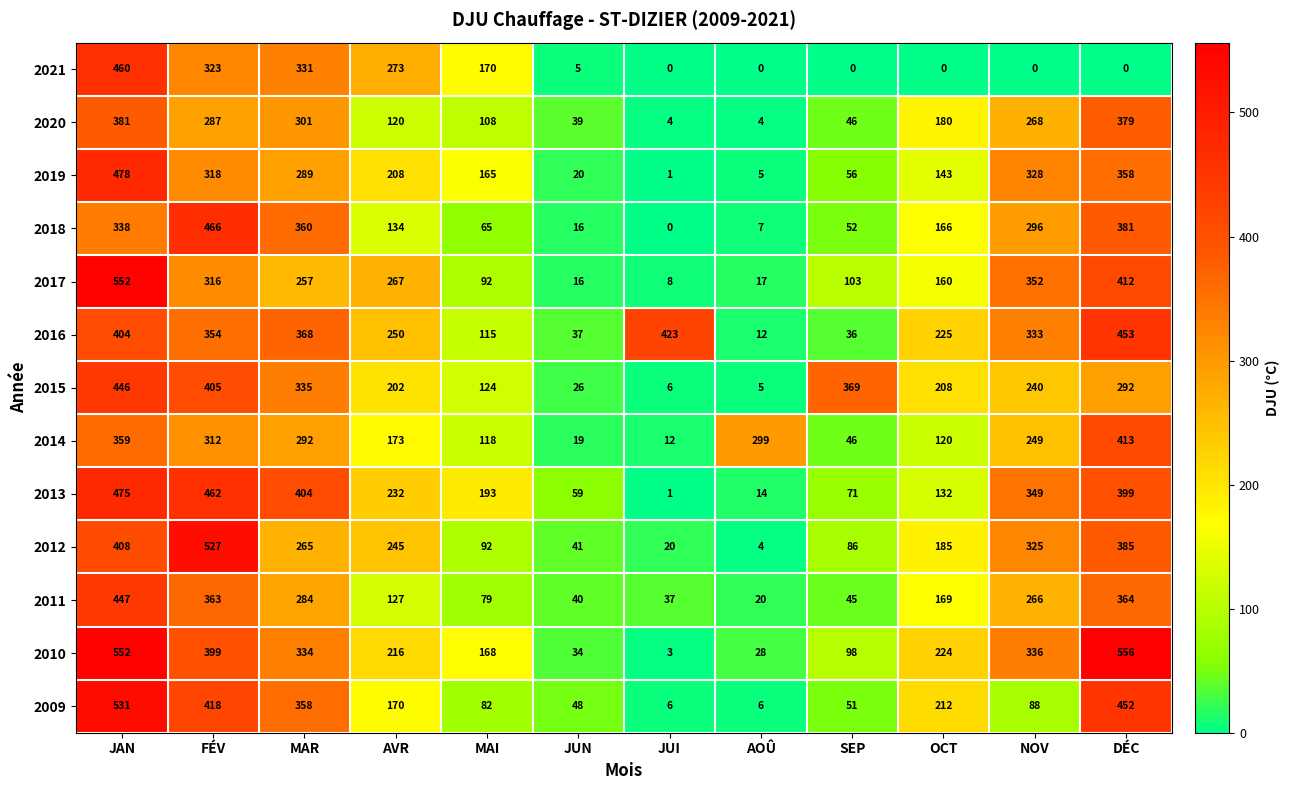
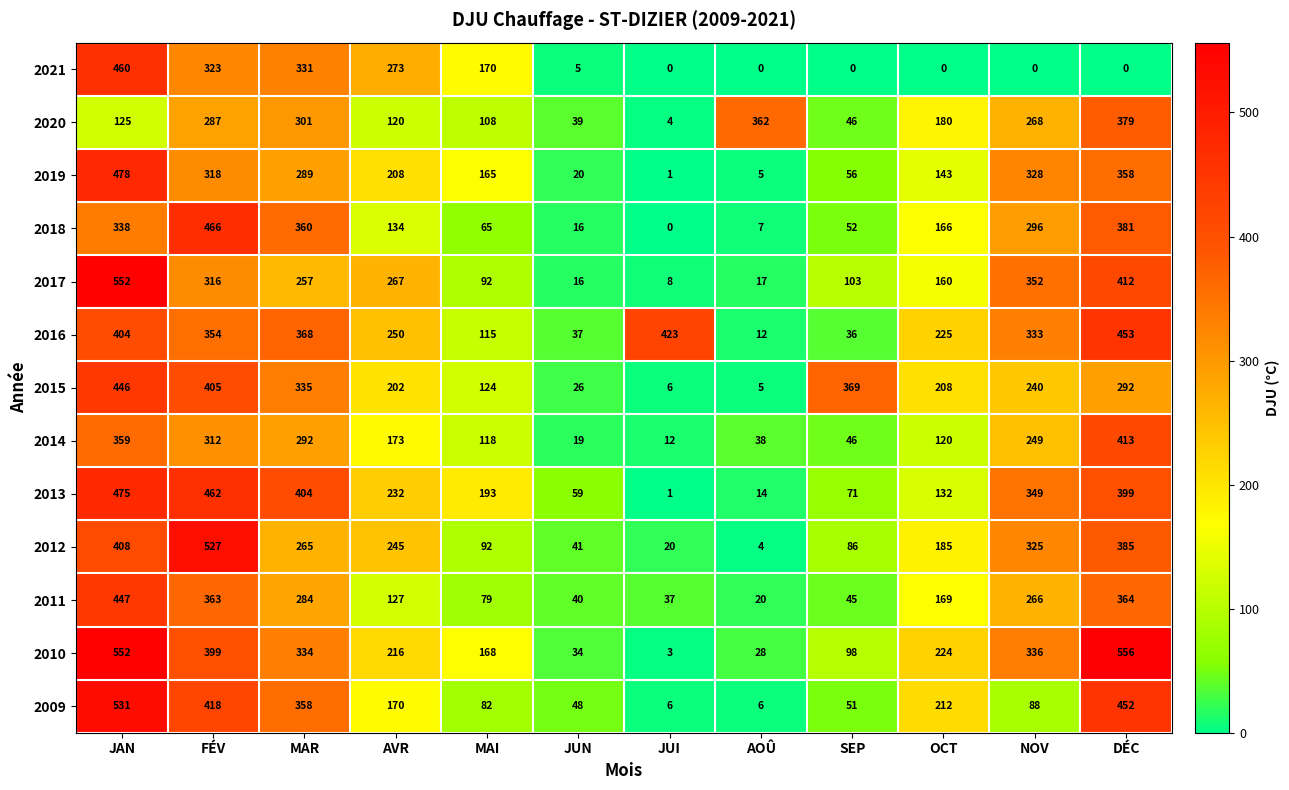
2020, JAN: 381 -> 125
2020, AOÛ: 4 -> 362
2014, AOÛ: 299 -> 38
